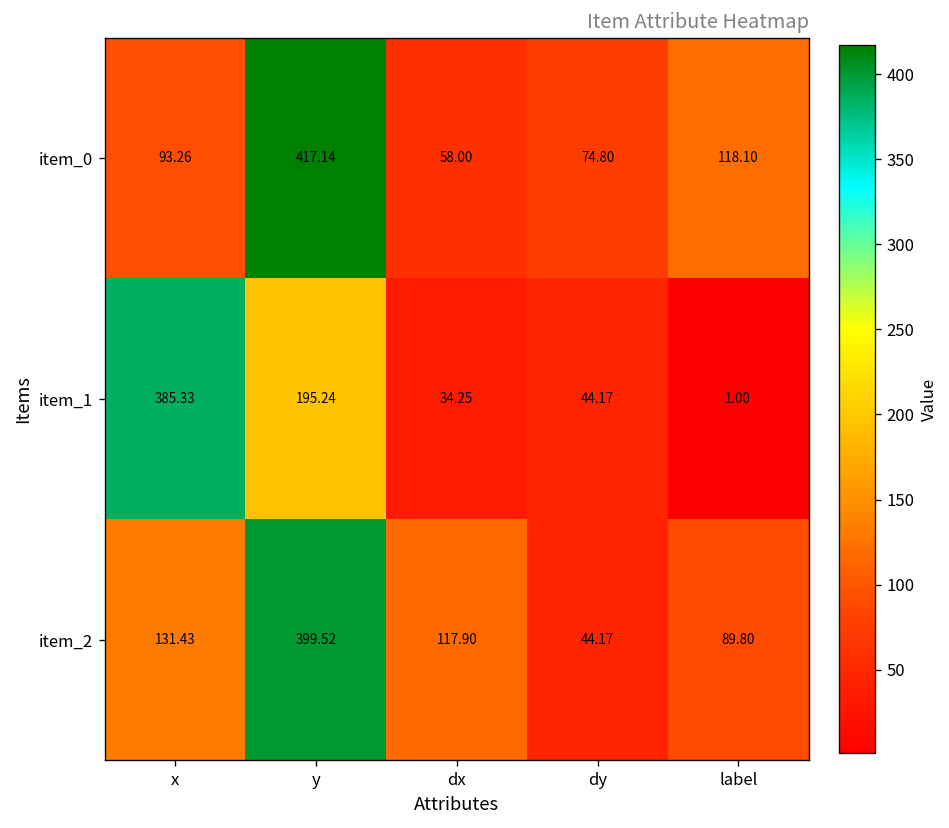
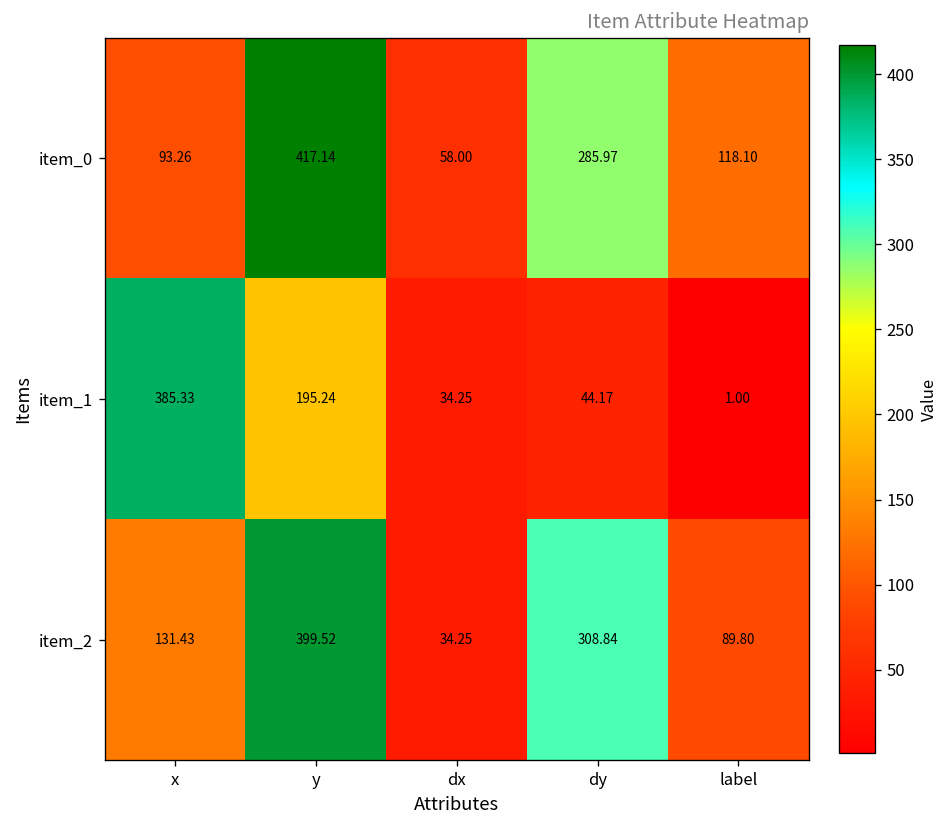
item_0, dy: 74.80 -> 285.97
item_2, dx: 117.90 -> 34.25
item_2, dy: 44.17 -> 308.84
